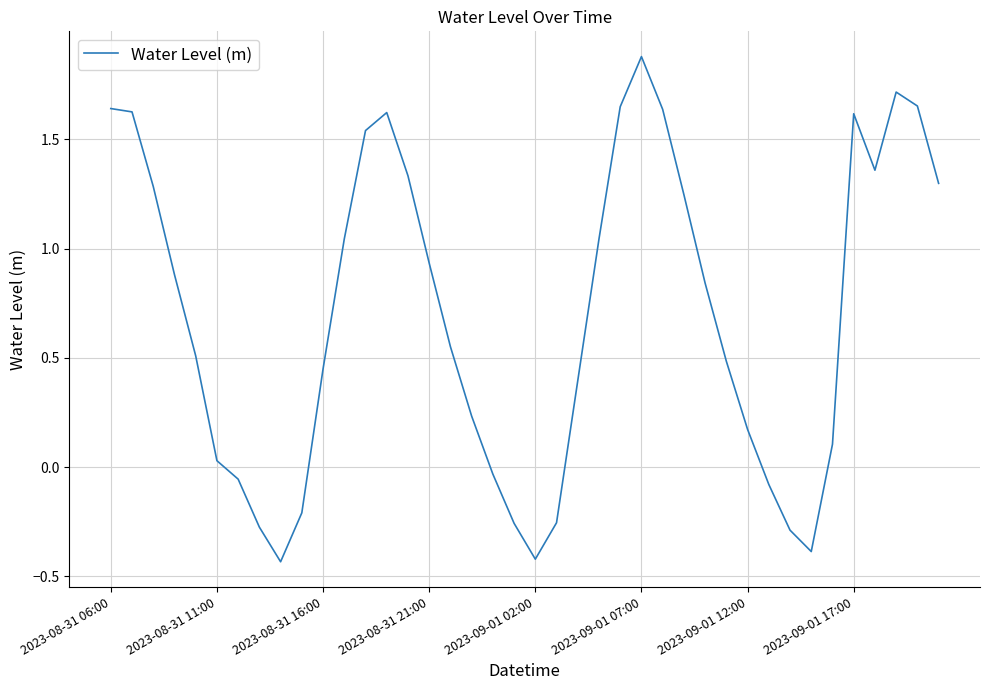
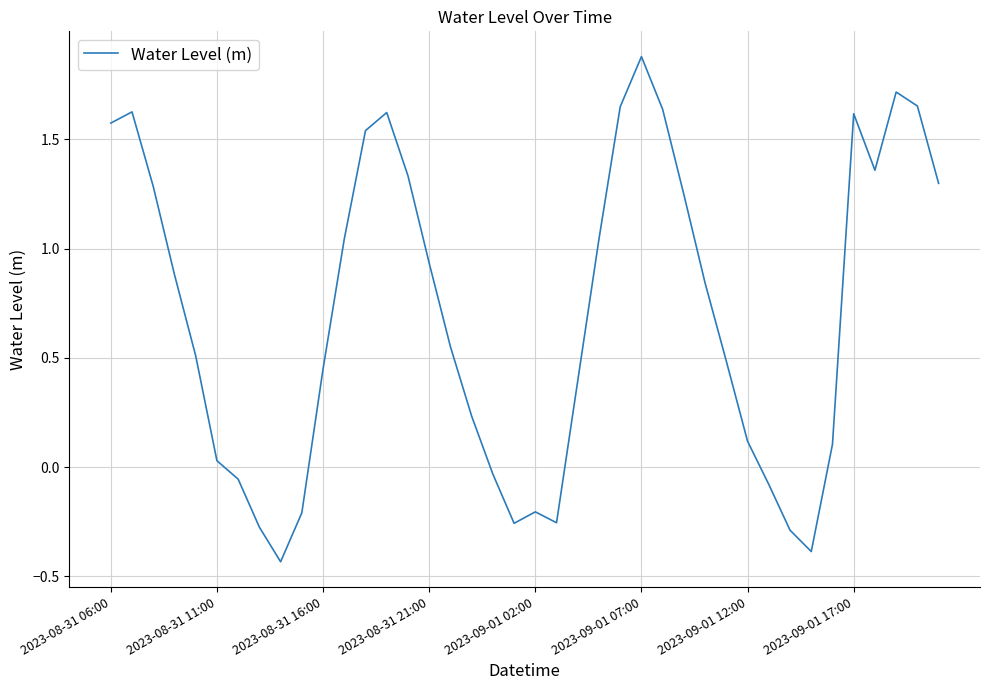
2023-08-31 06:00: 1.64 -> 1.57
2023-09-01 02:00: -0.42 -> -0.20
2023-09-01 12:00: 0.17 -> 0.12
